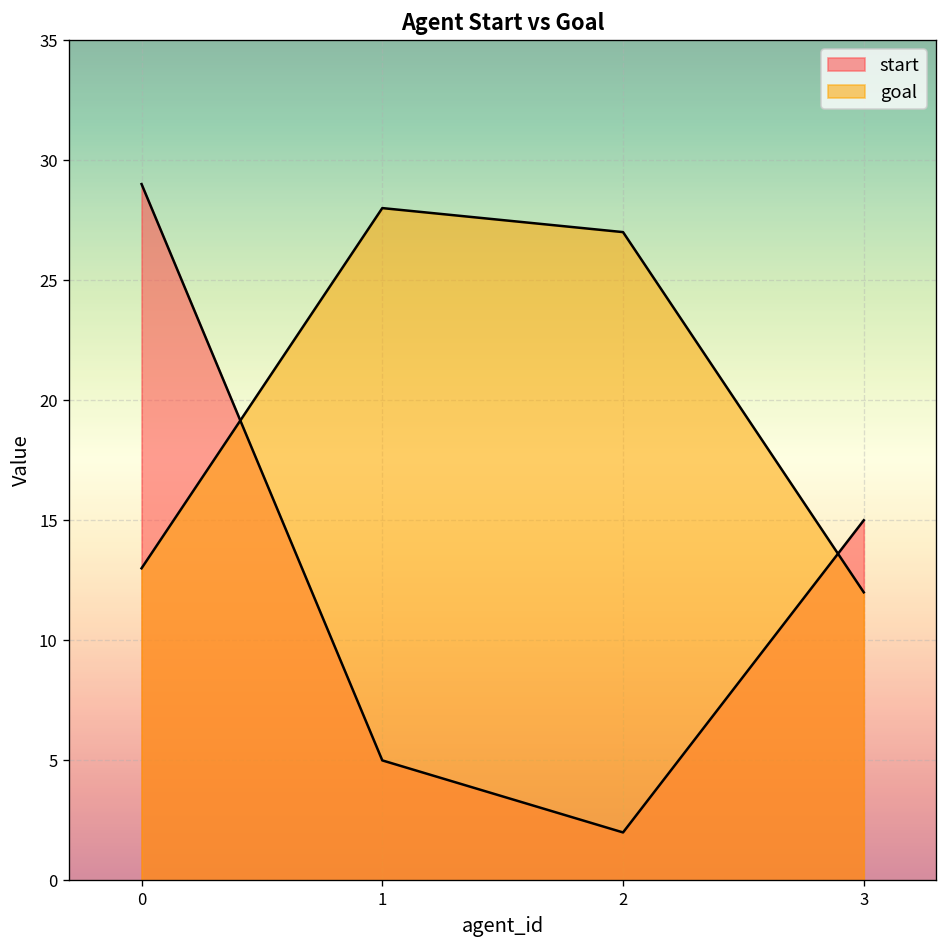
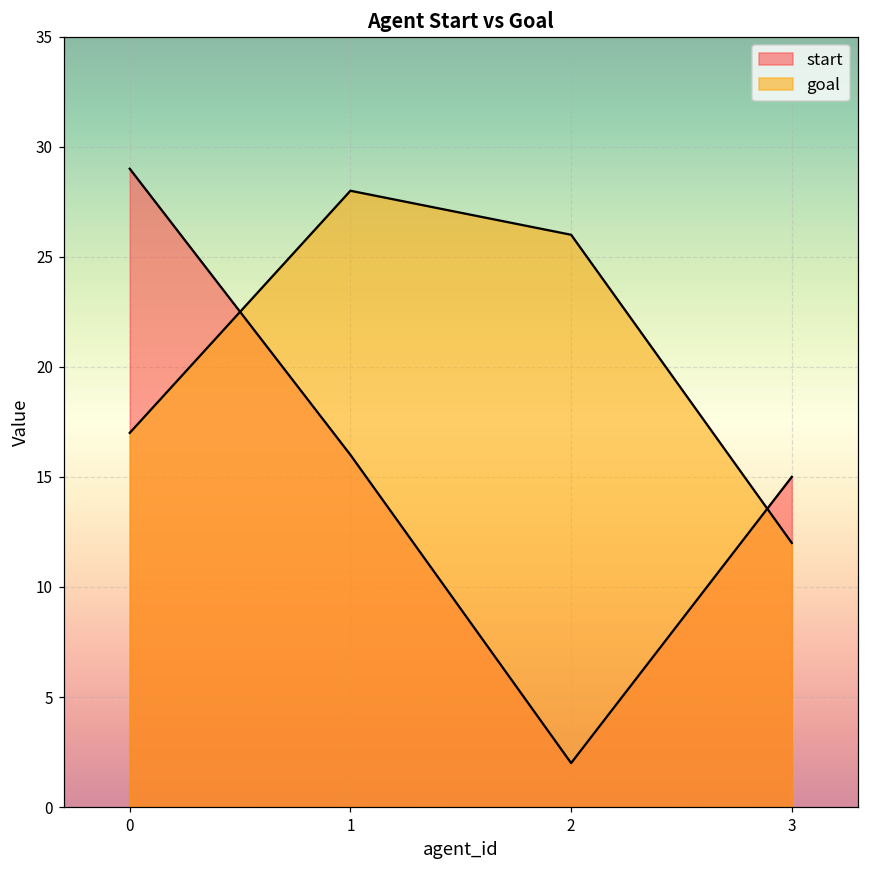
goal, 0: 13 -> 17
start, 1: 5 -> 16
goal, 2: 27 -> 26
